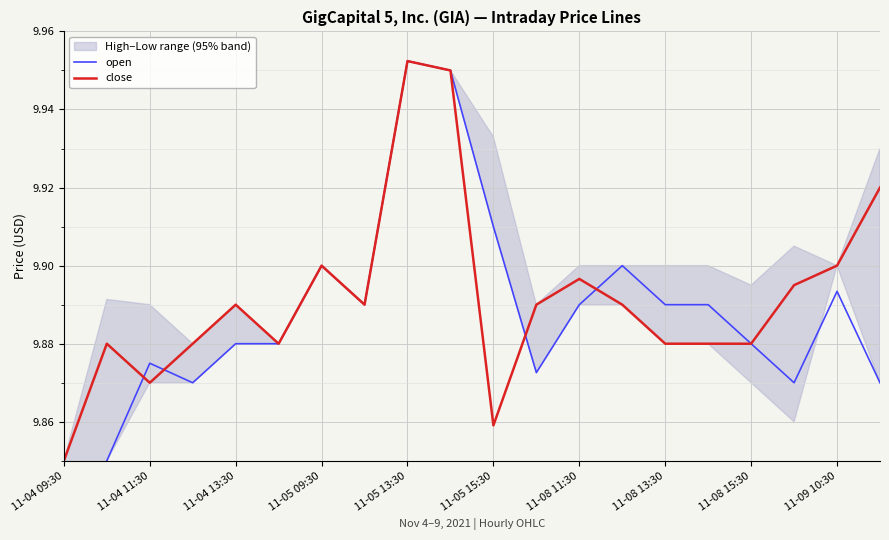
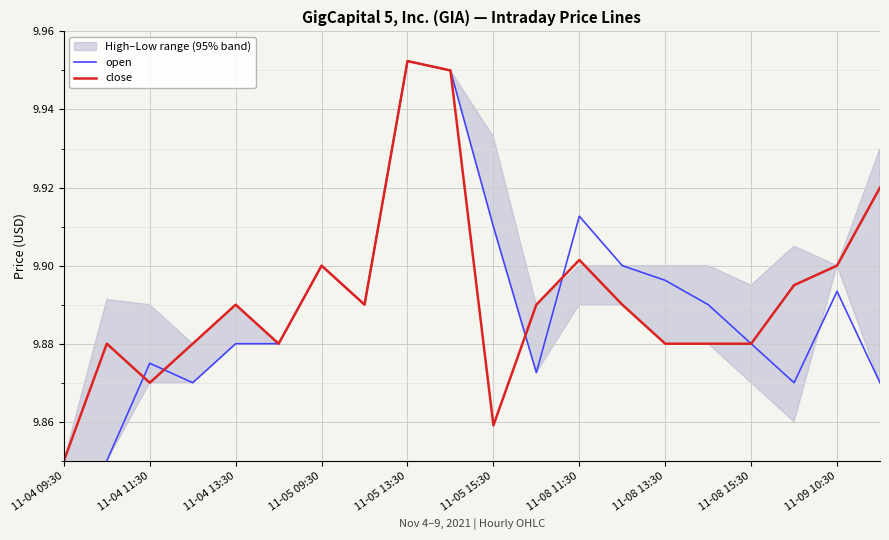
open, 11-08 11:30: 9.890 -> 9.913
close, 11-08 11:30: 9.897 -> 9.901
open, 11-08 13:30: 9.890 -> 9.896
